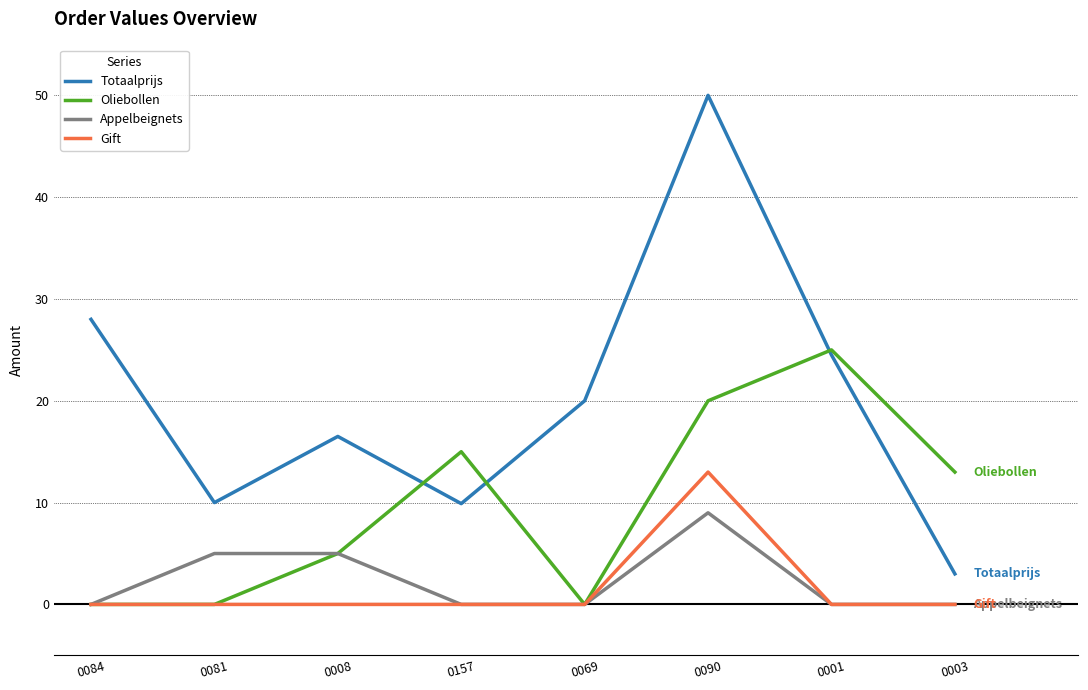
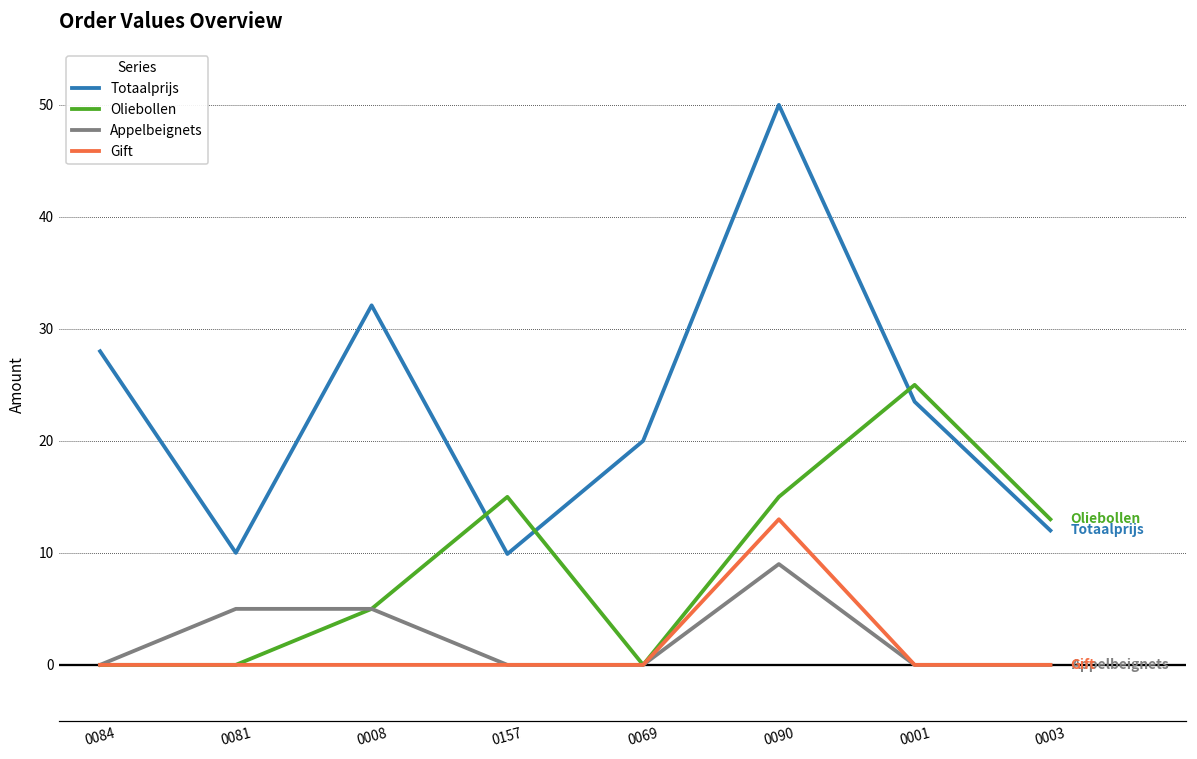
Totaalprijs, 0008: 16.5 -> 32.1
Oliebollen, 0090: 20 -> 15
Totaalprijs, 0001: 24.5 -> 23.5
Totaalprijs, 0003: 3 -> 12
